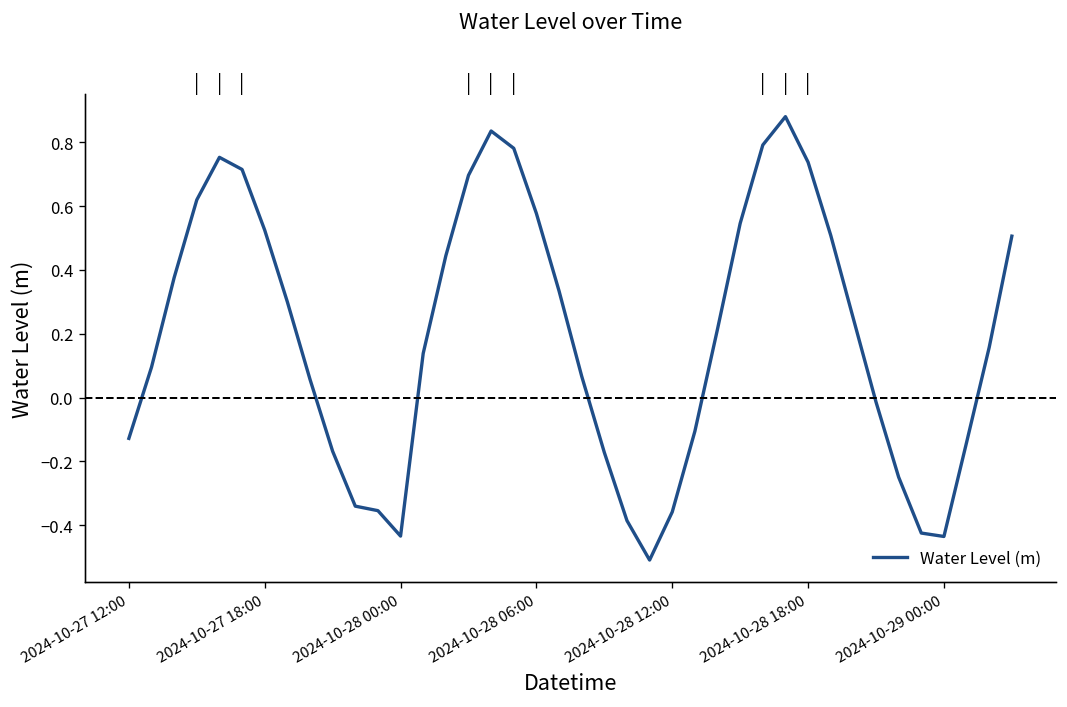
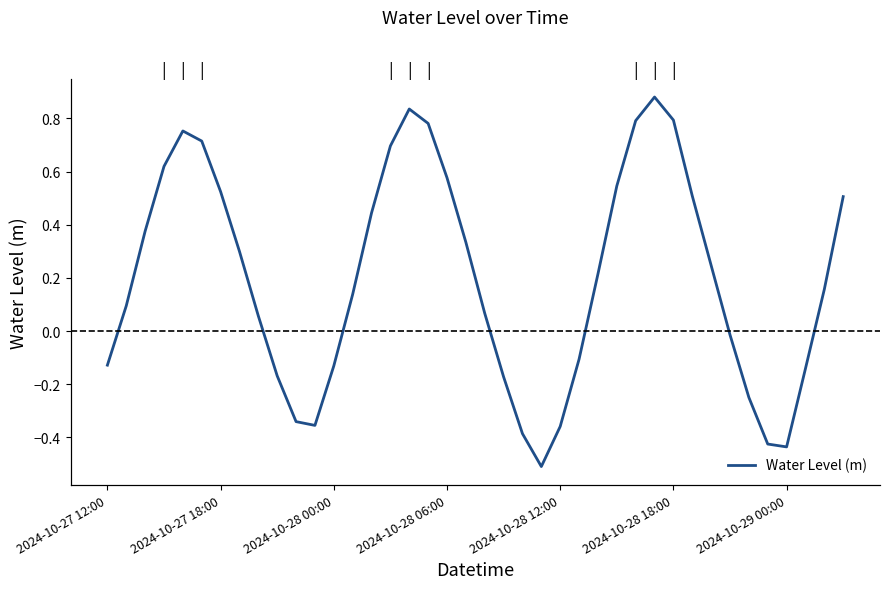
2024-10-28 00:00: -0.43 -> -0.13
2024-10-28 18:00: 0.74 -> 0.79
